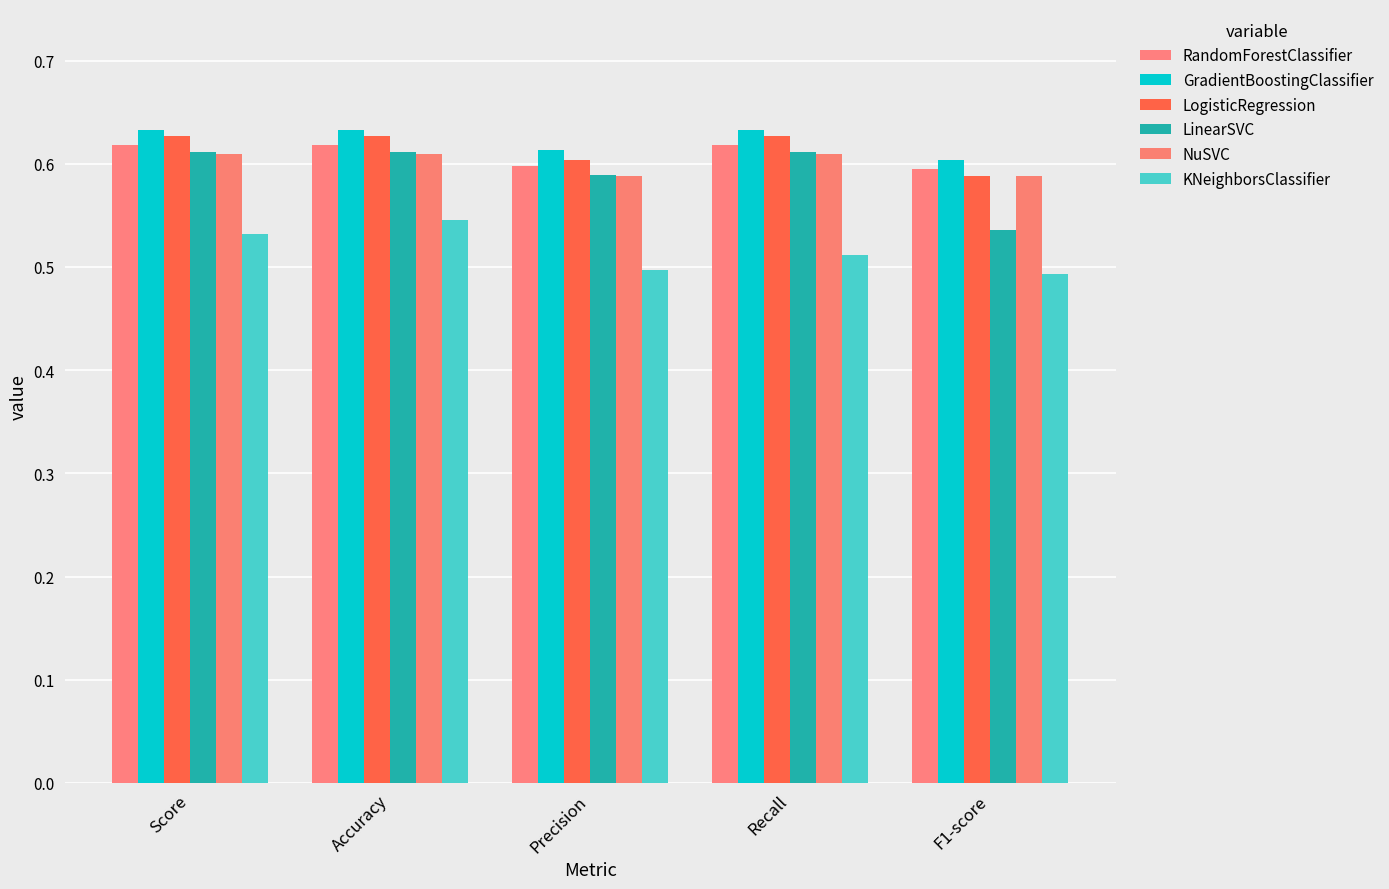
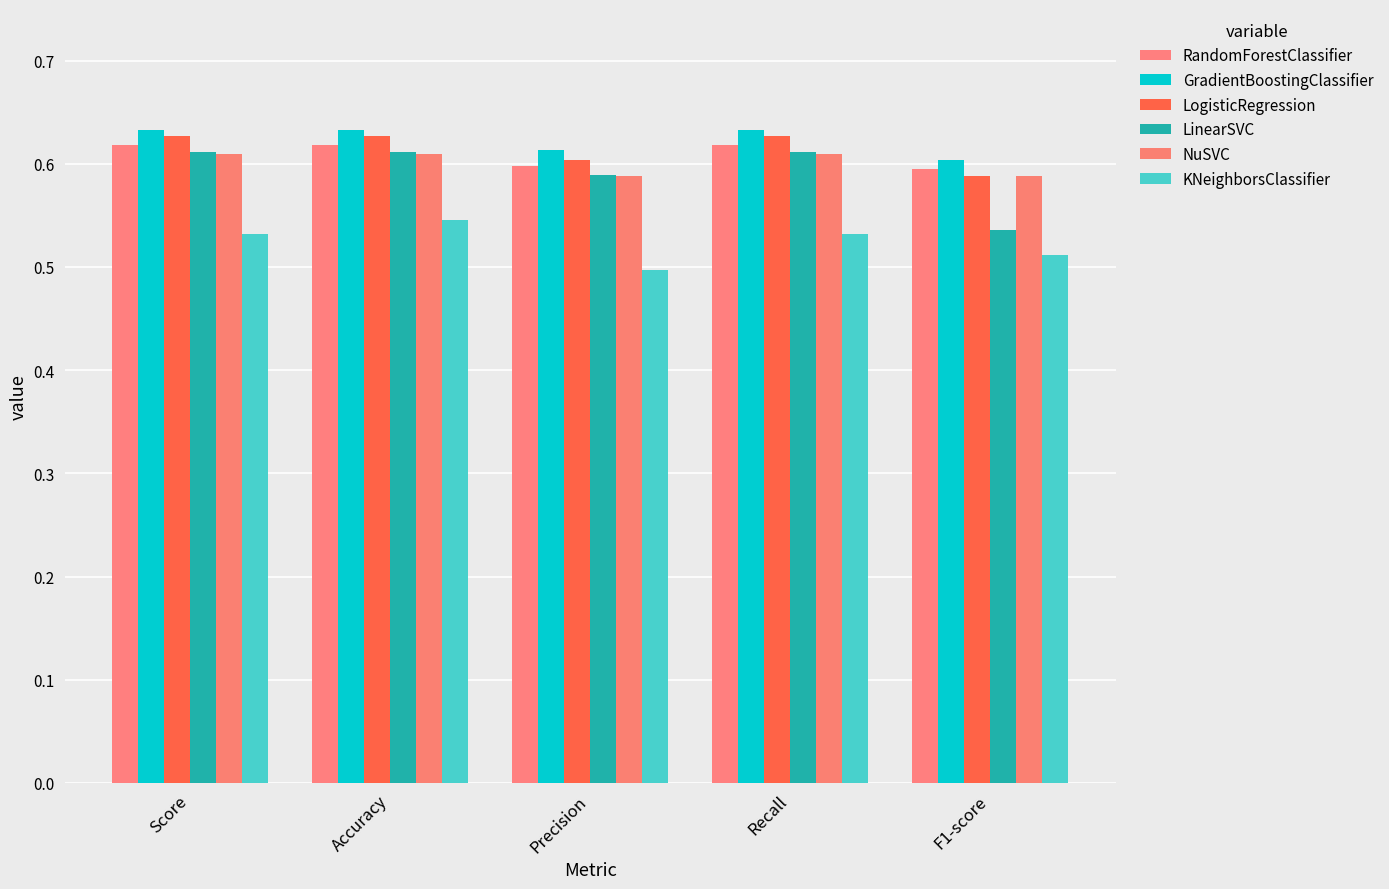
KNeighborsClassifier, Recall: 0.511 -> 0.532
KNeighborsClassifier, F1-score: 0.493 -> 0.512
